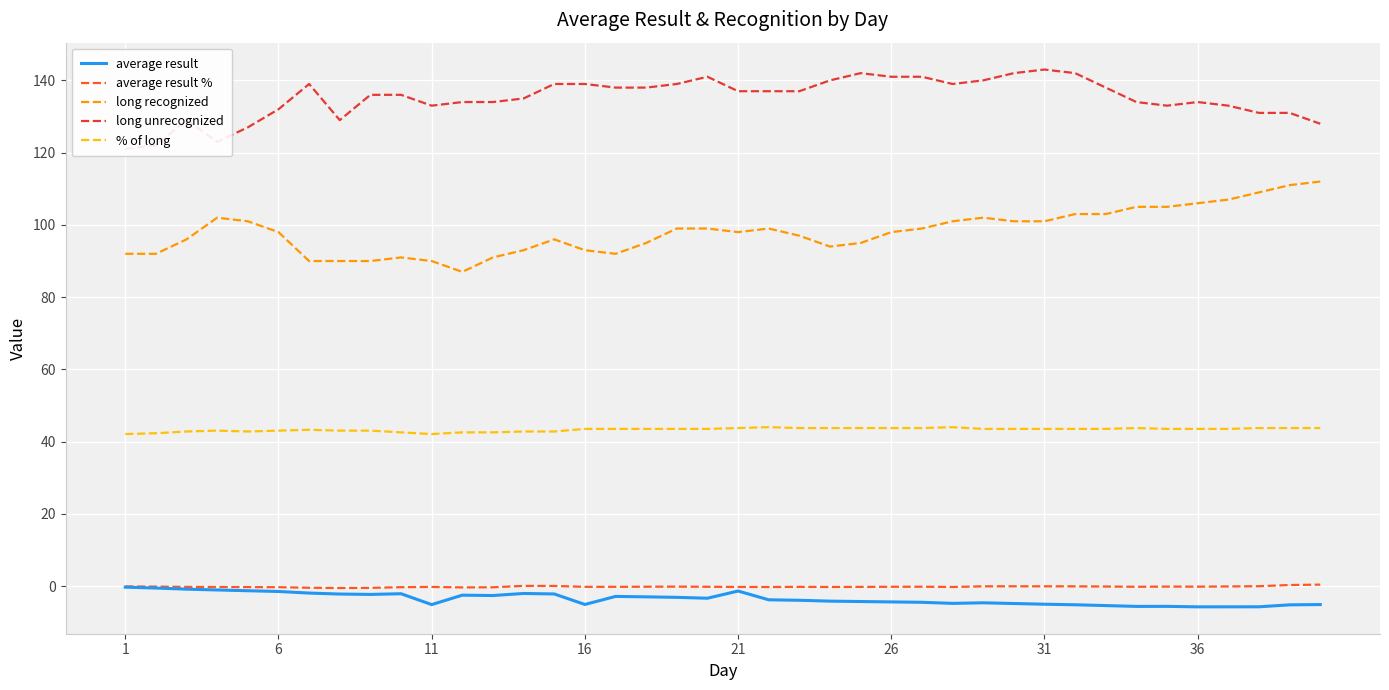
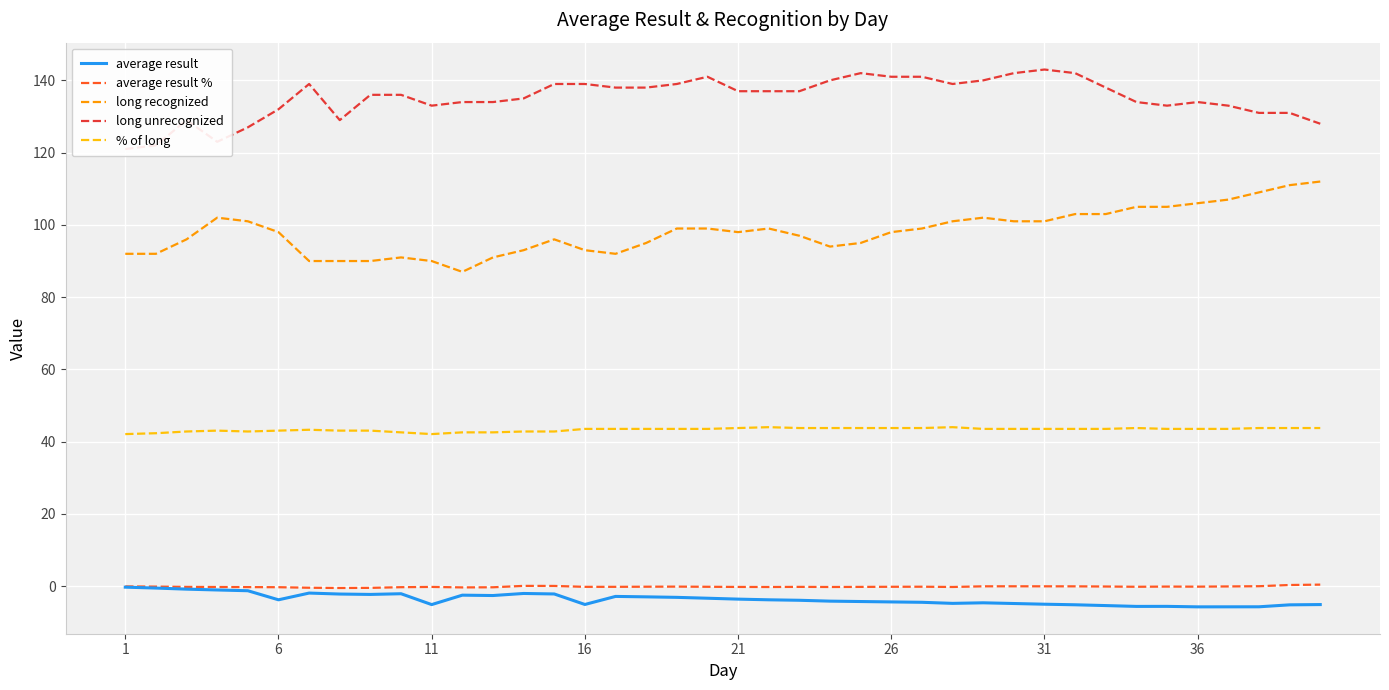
average result, 6: -1 -> -4
average result, 21: -1 -> -4
